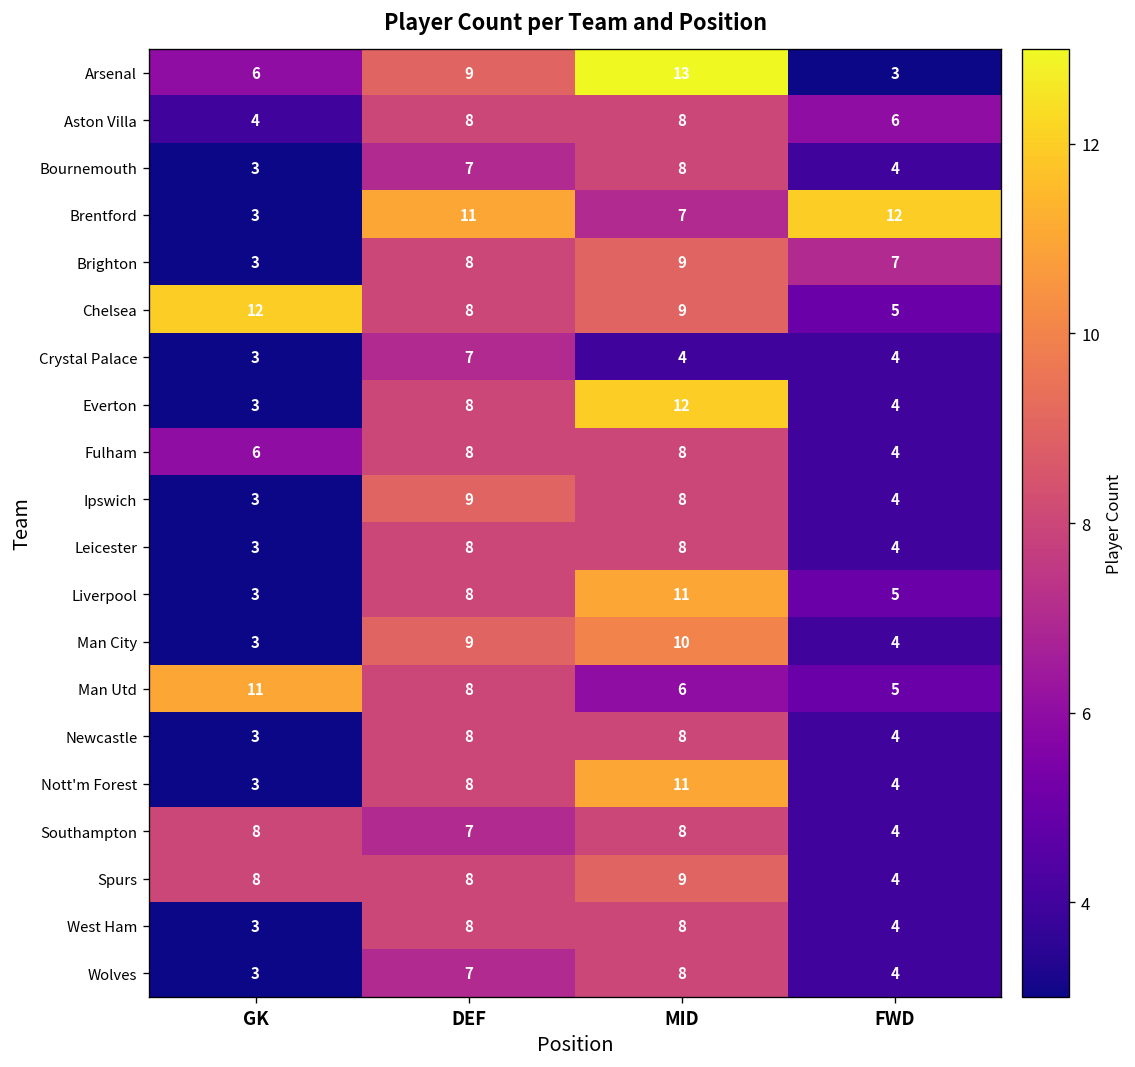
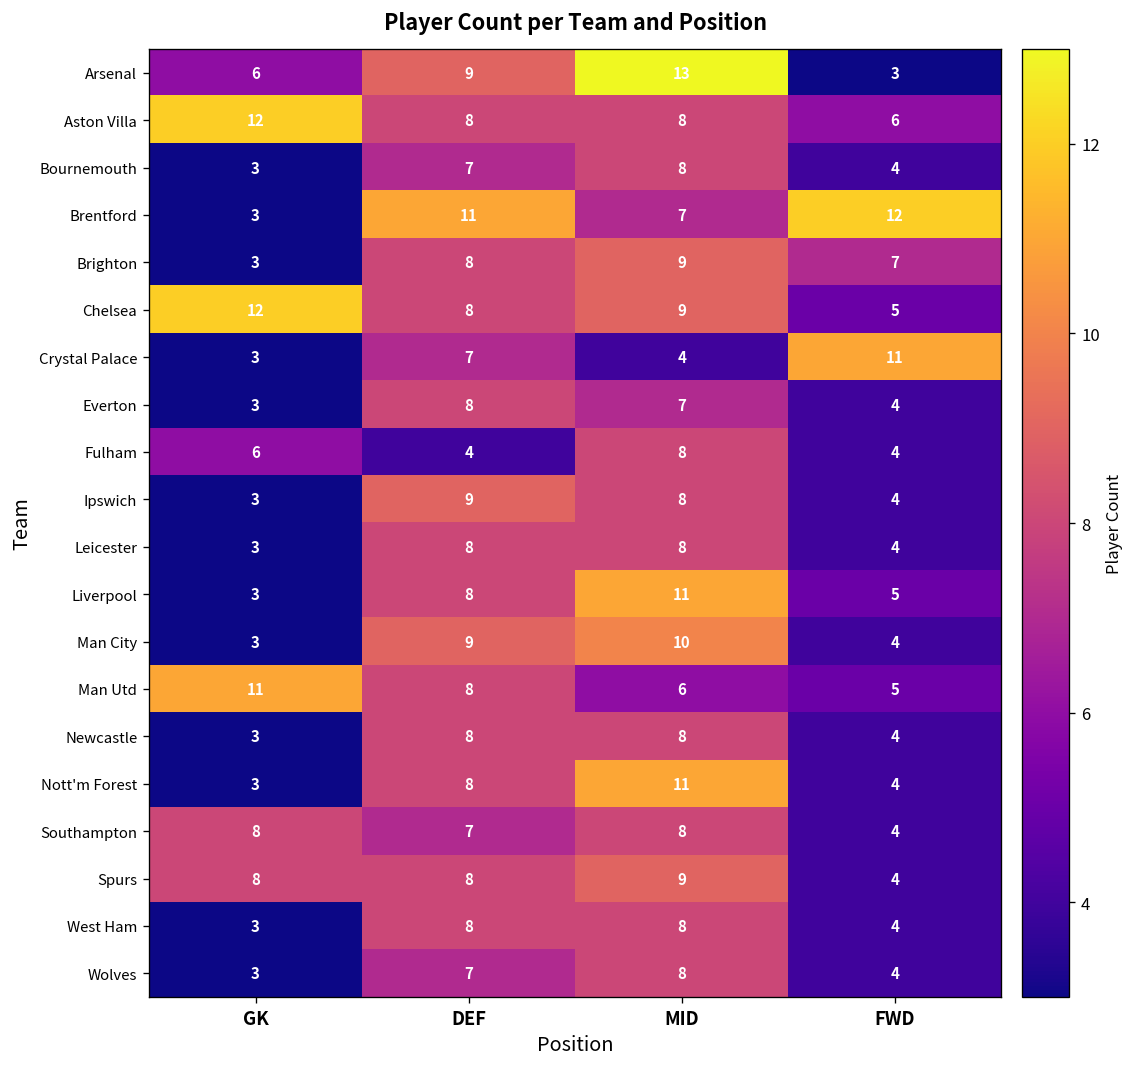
Aston Villa, GK: 4 -> 12
Crystal Palace, FWD: 4 -> 11
Everton, MID: 12 -> 7
Fulham, DEF: 8 -> 4
